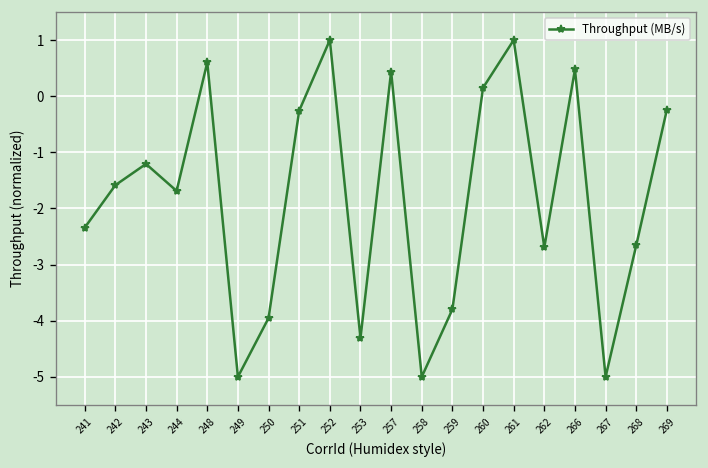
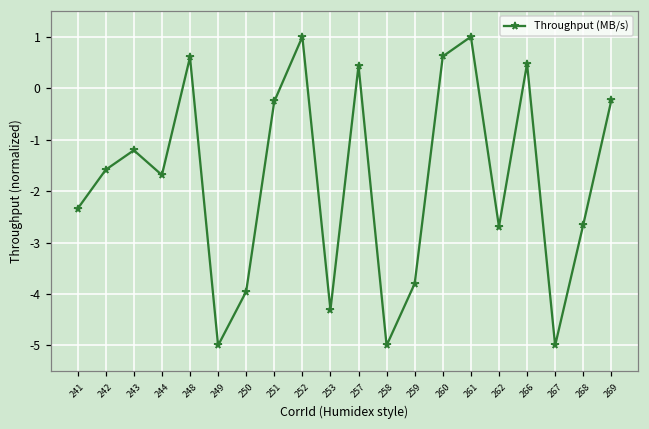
260: 0.1 -> 0.6
